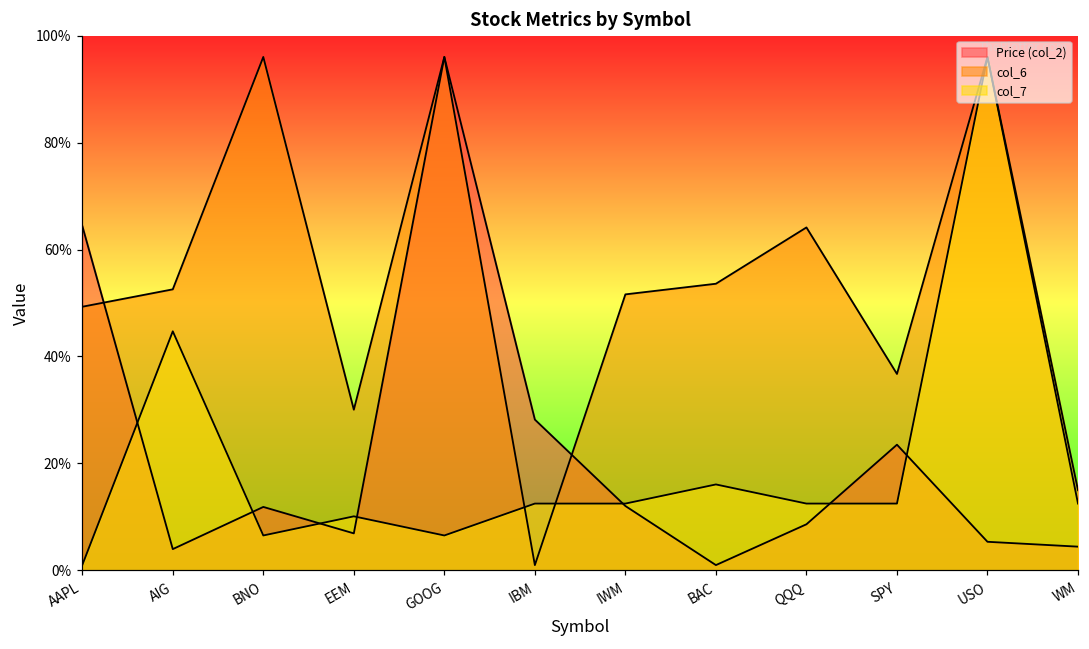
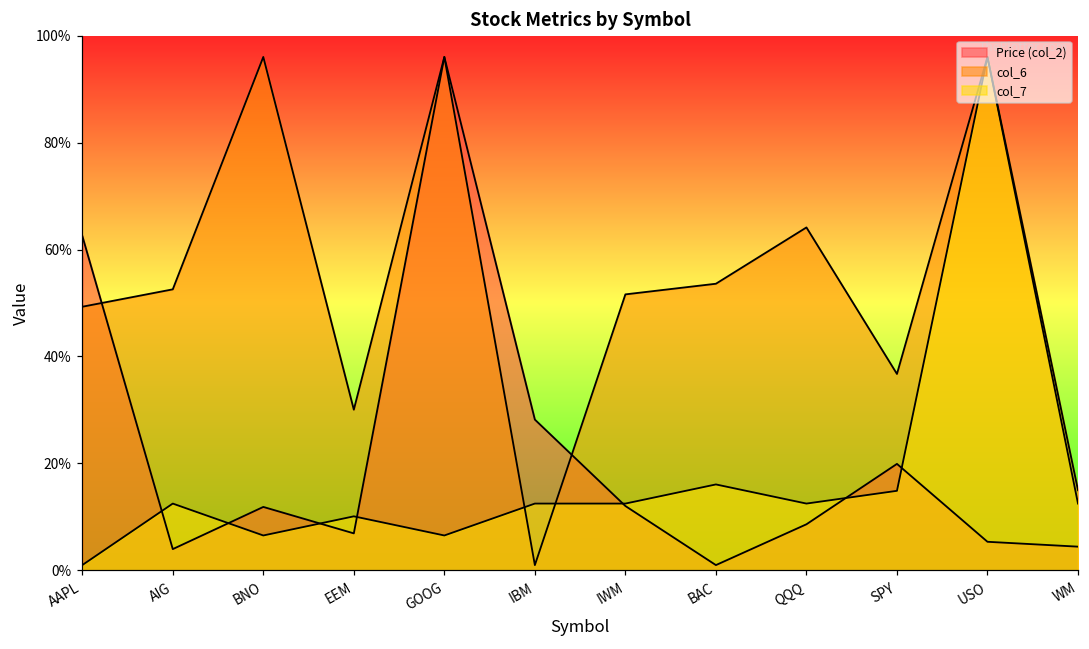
Price (col_2), AAPL: 64% -> 63%
col_7, AIG: 45% -> 13%
Price (col_2), SPY: 24% -> 20%
col_7, SPY: 13% -> 15%
